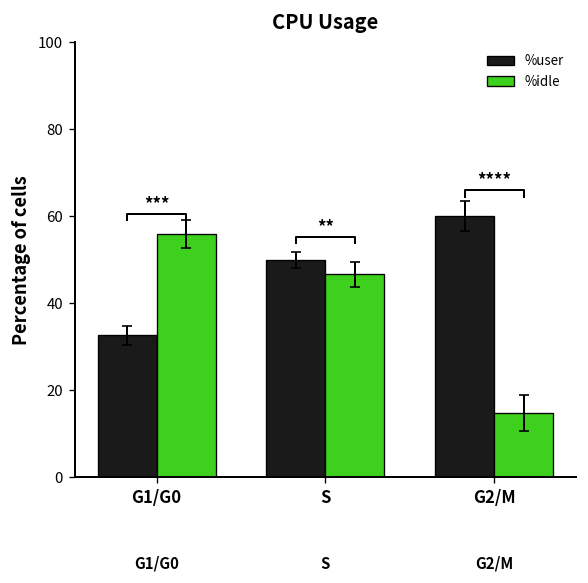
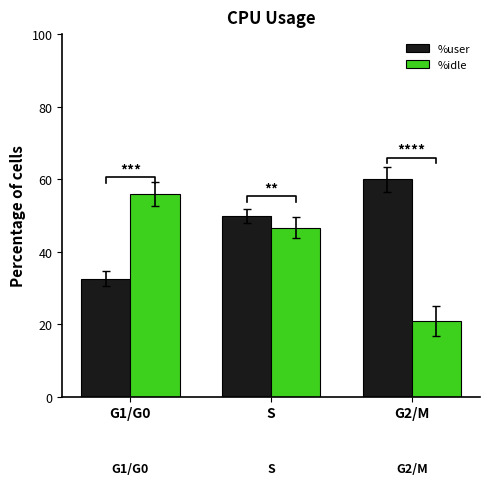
%idle, G2/M: 15 -> 21
